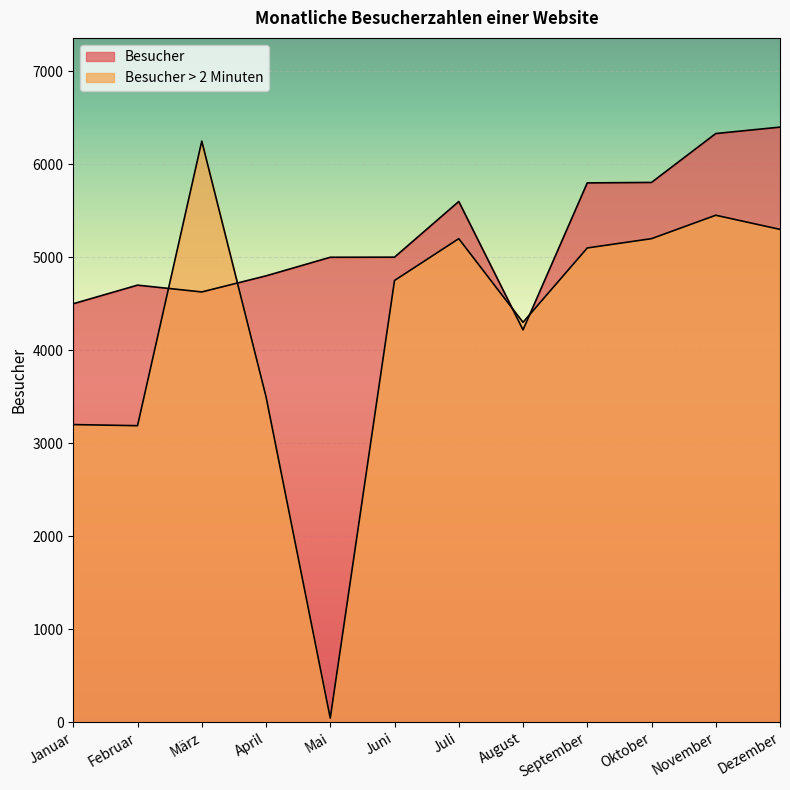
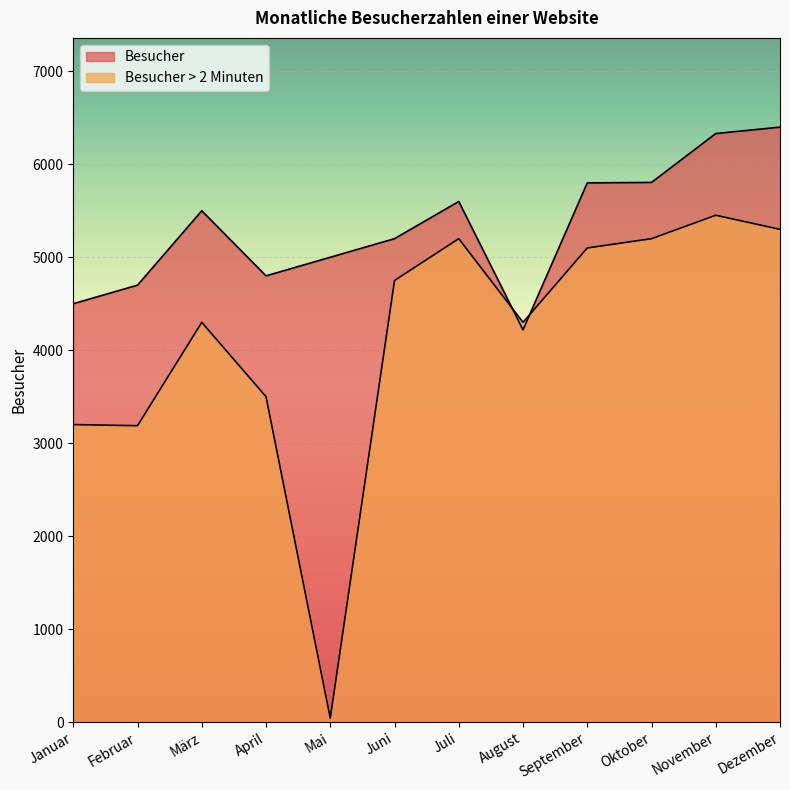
Besucher, März: 4600 -> 5500
Besucher > 2 Minuten, März: 6300 -> 4300
Besucher, Juni: 5000 -> 5200
